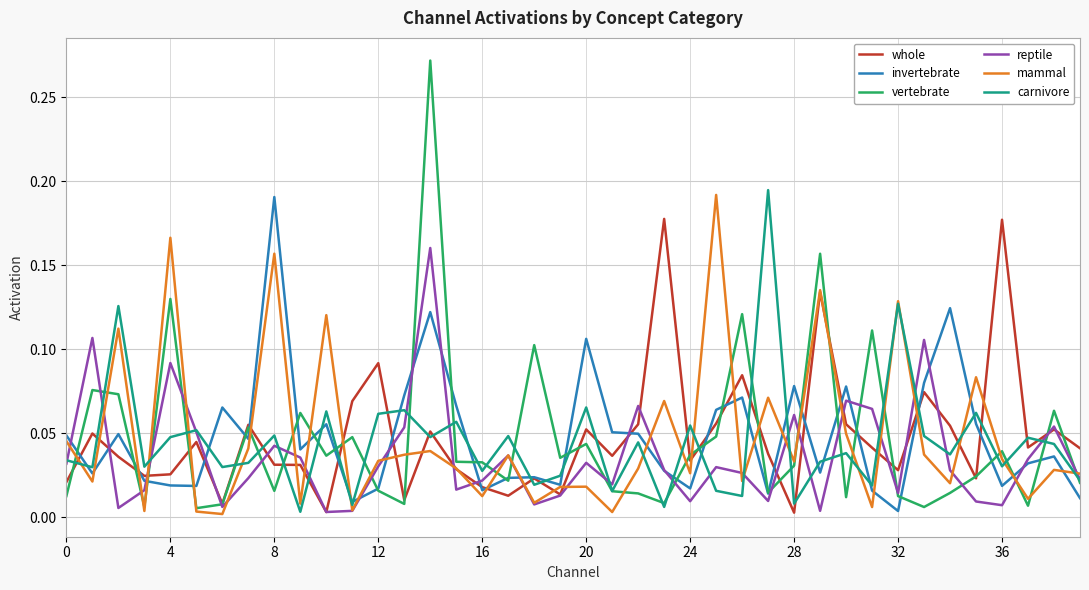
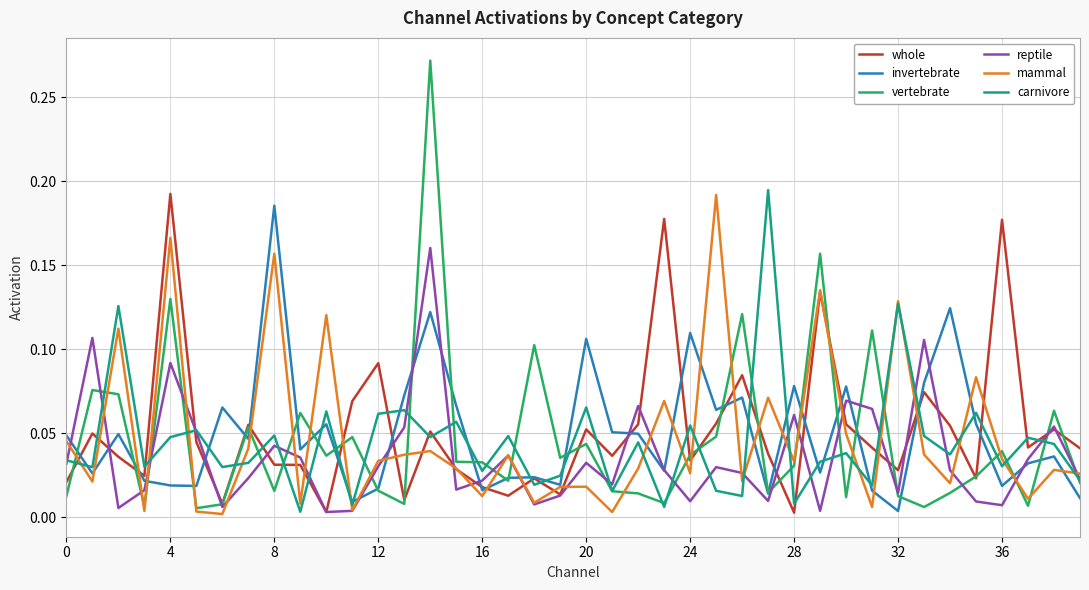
whole, 4: 0.026 -> 0.192
invertebrate, 8: 0.191 -> 0.185
invertebrate, 24: 0.017 -> 0.110
